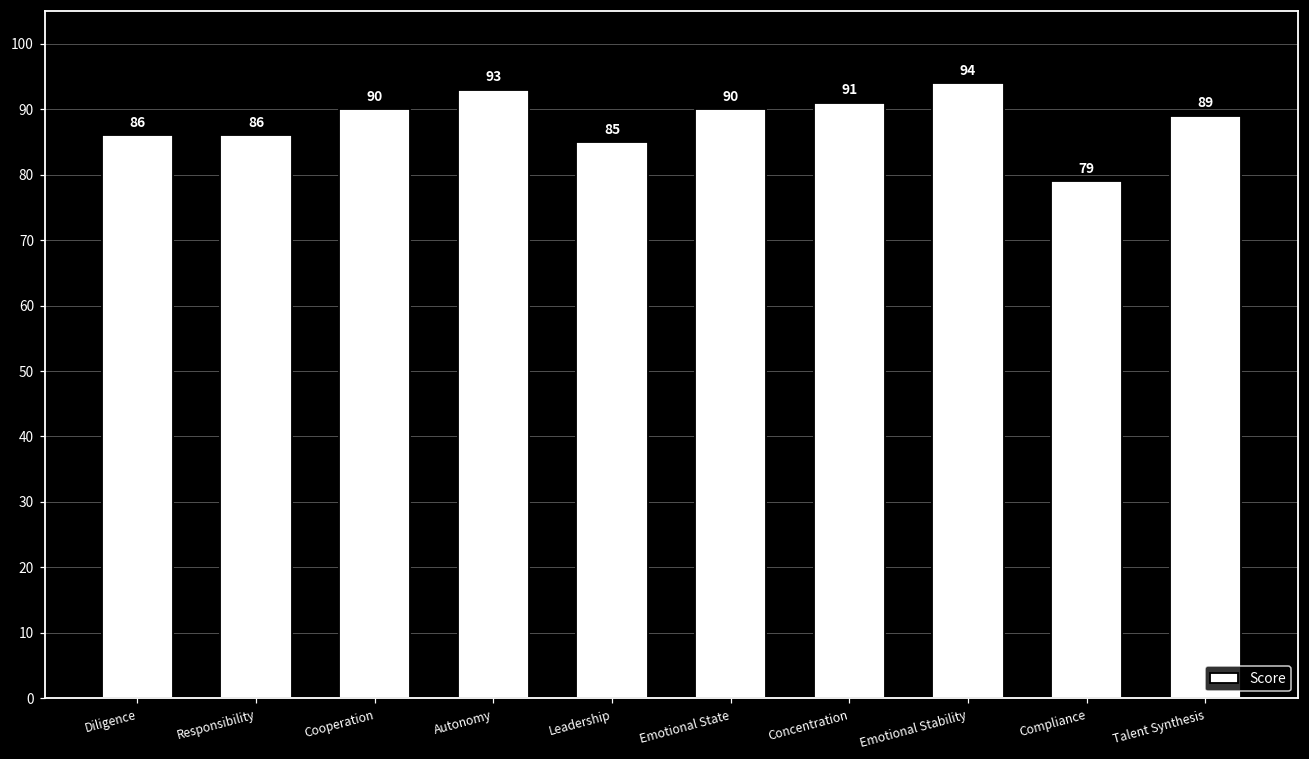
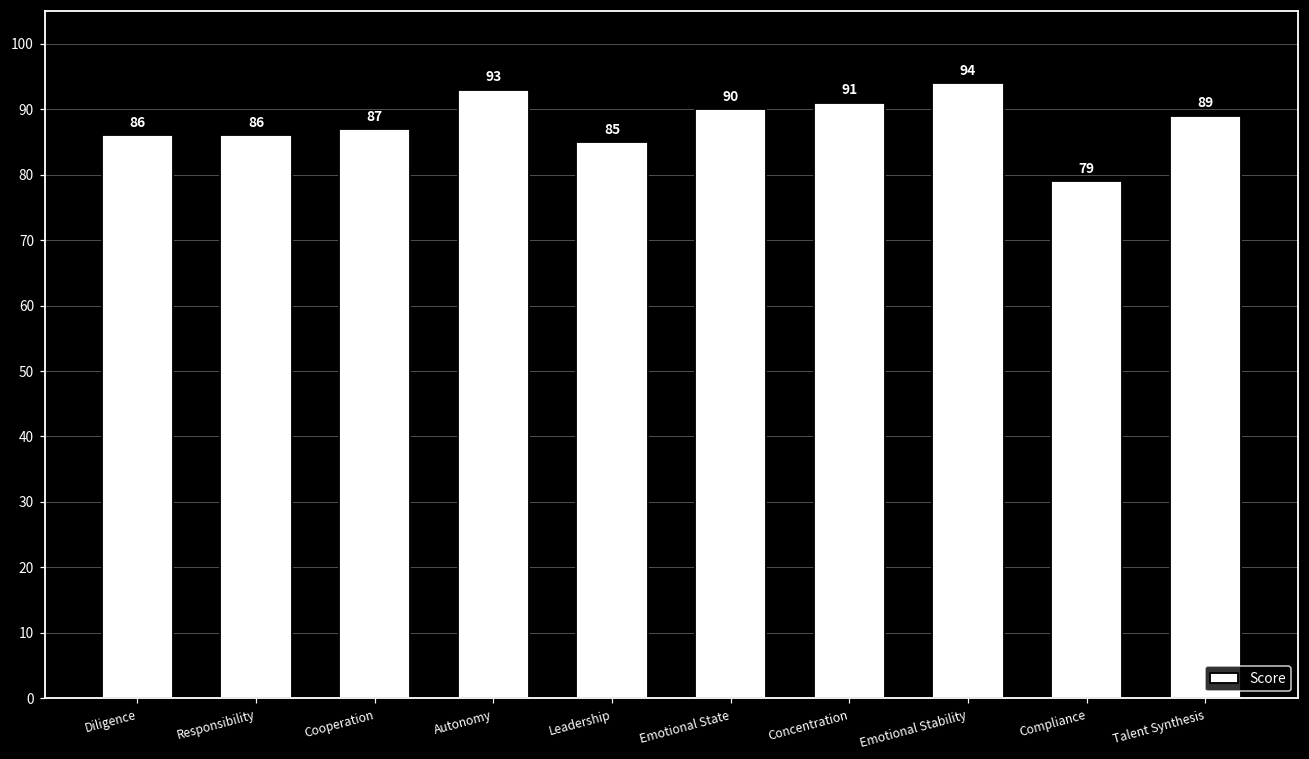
Cooperation: 90 -> 87
